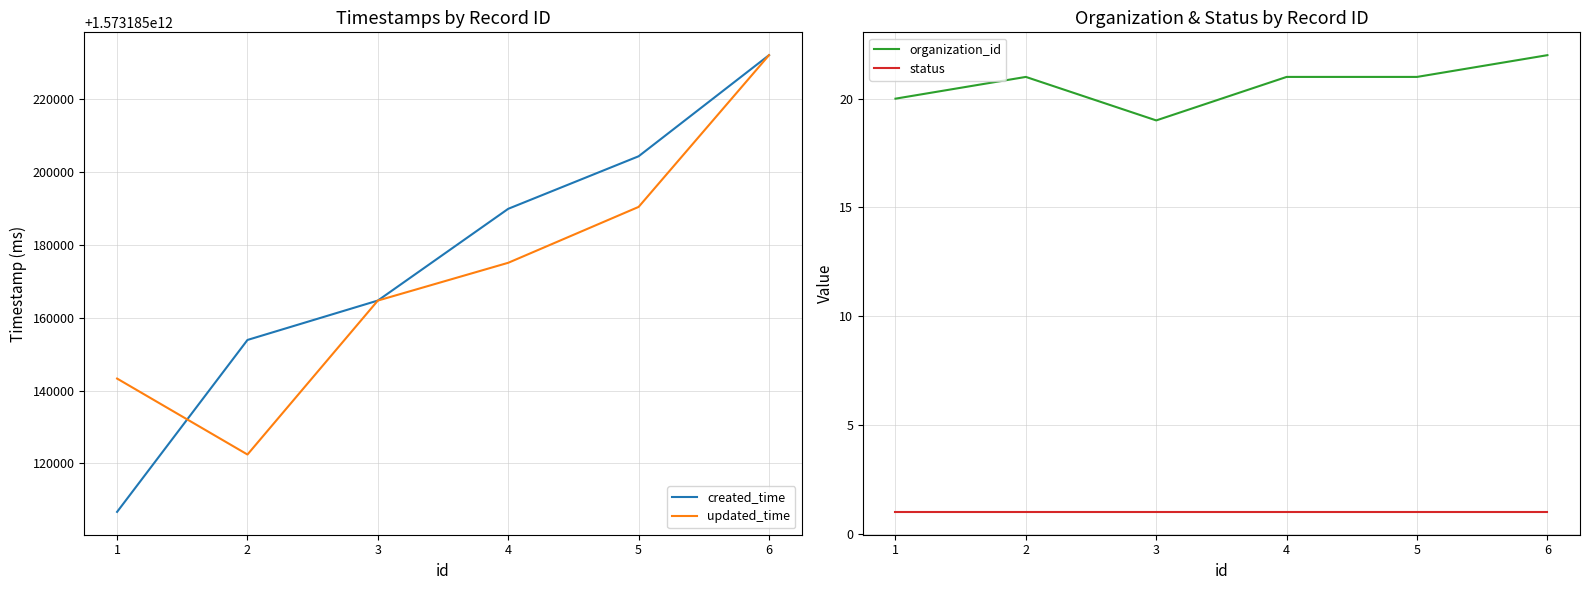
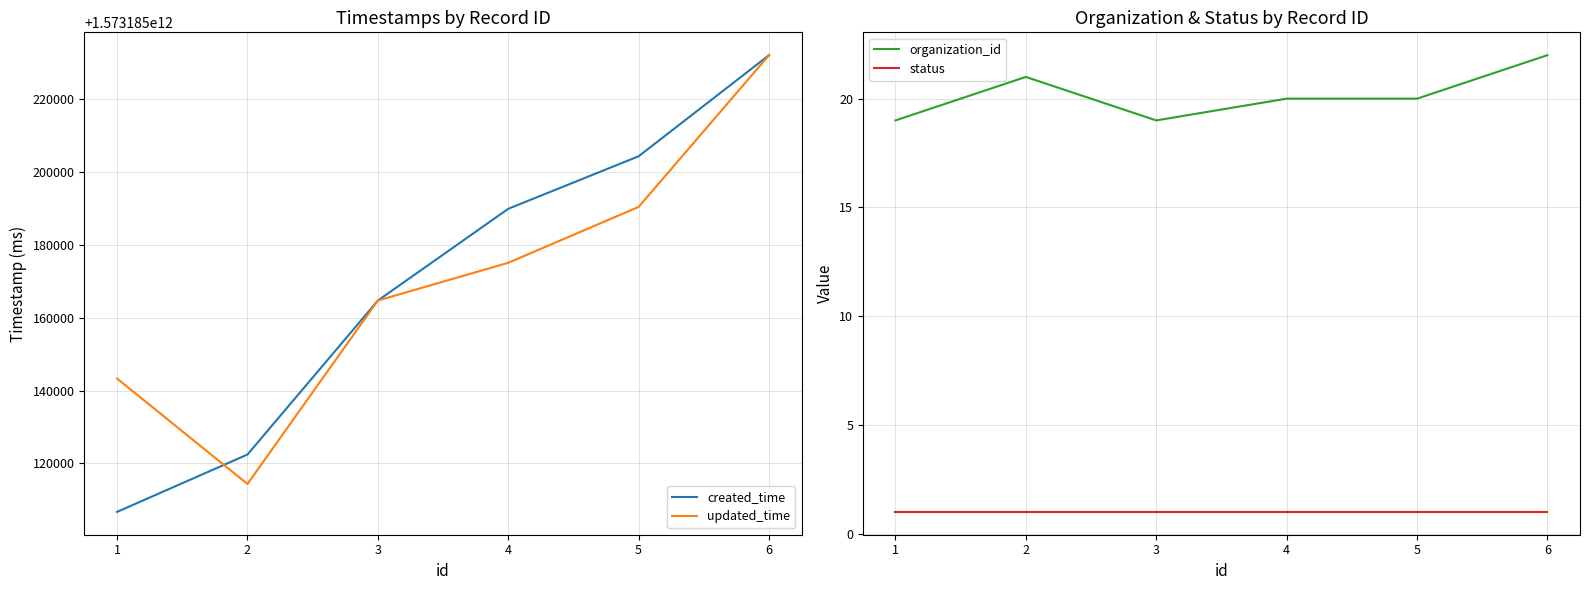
Timestamps by Record ID, created_time, 2: 1573185154000 -> 1573185122000
Timestamps by Record ID, updated_time, 2: 1573185122000 -> 1573185114000
Organization & Status by Record ID, organization_id, 1: 20 -> 19
Organization & Status by Record ID, organization_id, 4: 21 -> 20
Organization & Status by Record ID, organization_id, 5: 21 -> 20
